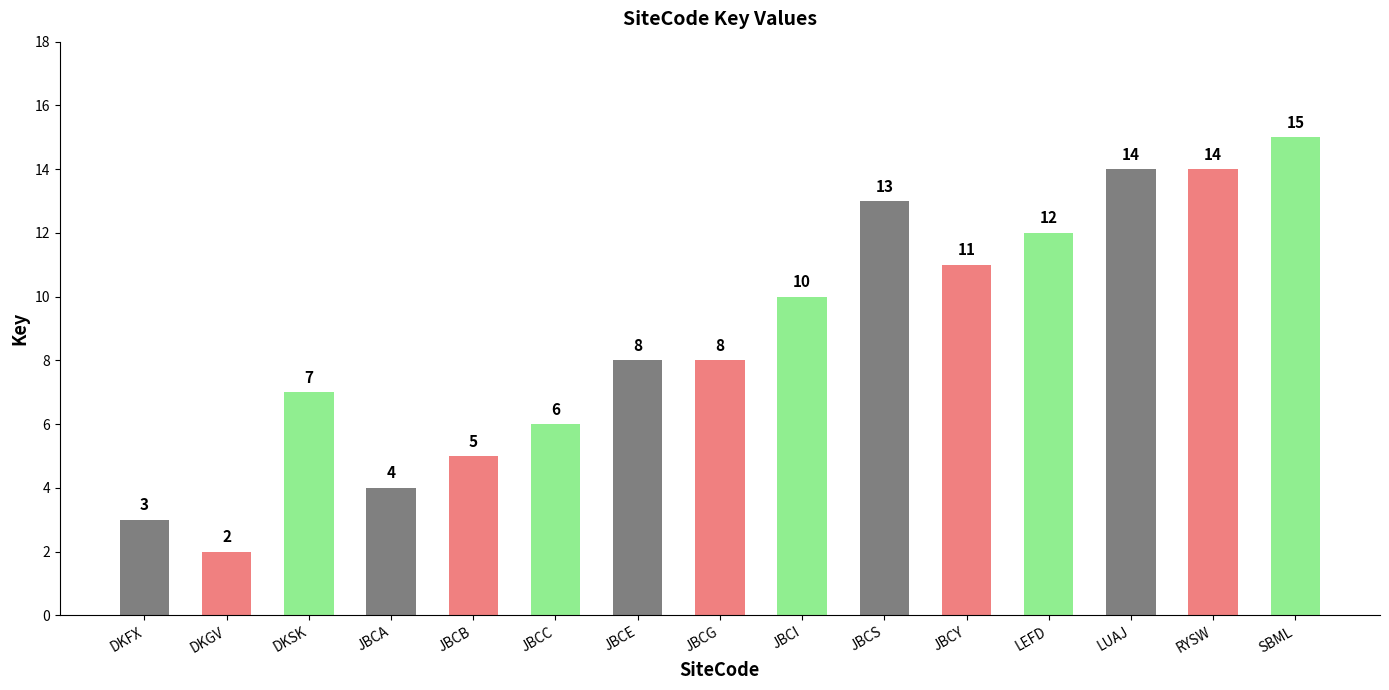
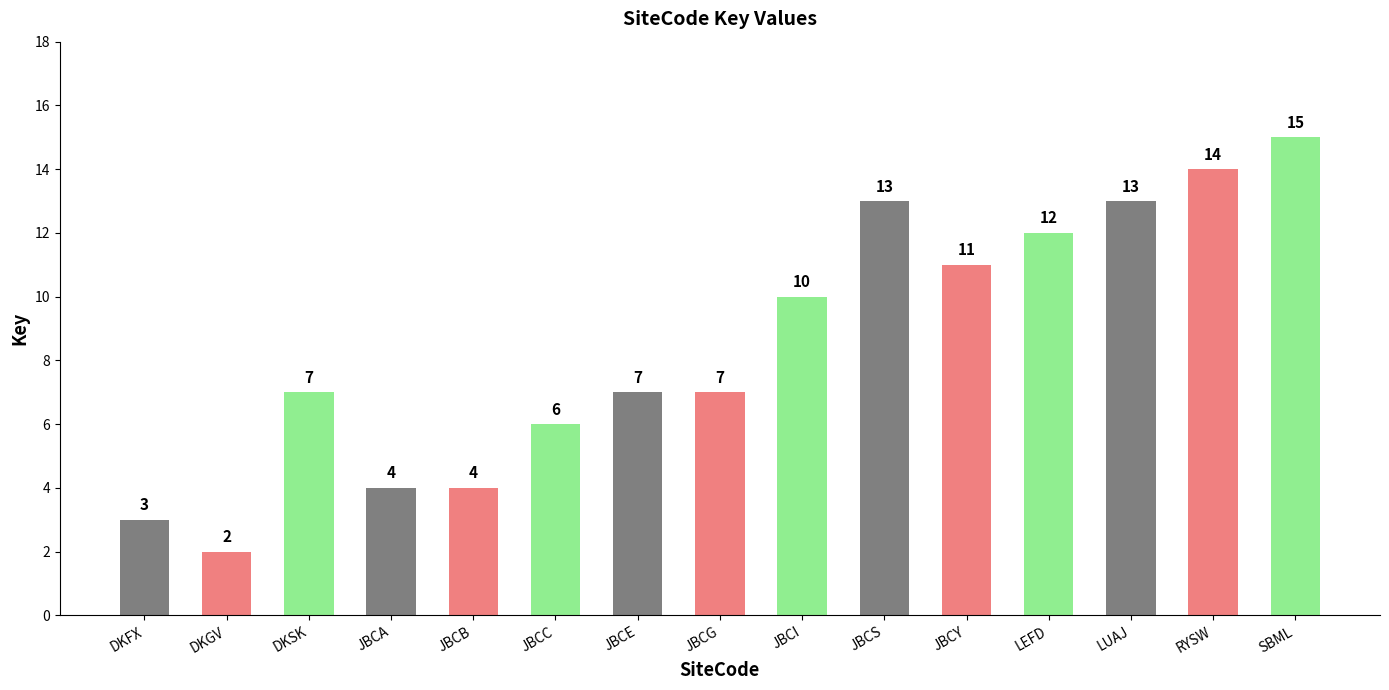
JBCB: 5 -> 4
JBCE: 8 -> 7
JBCG: 8 -> 7
LUAJ: 14 -> 13
